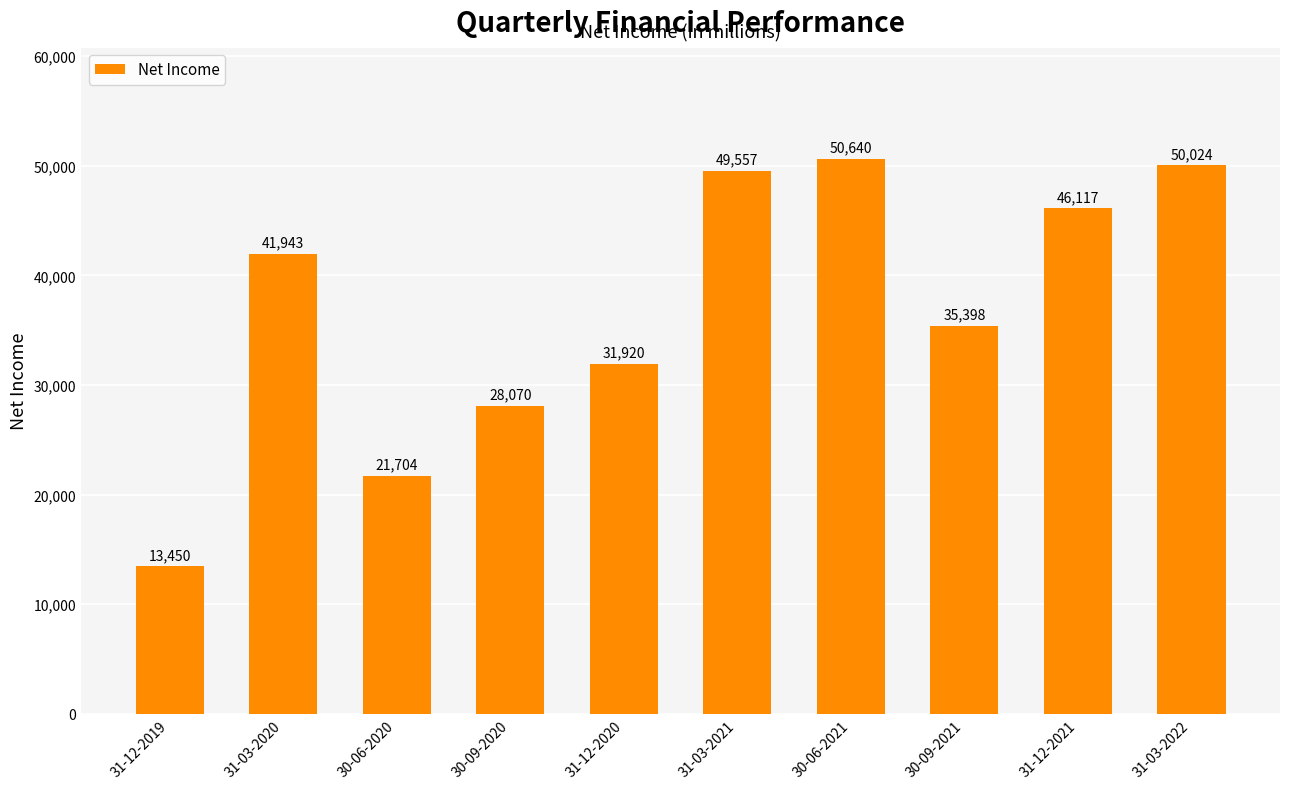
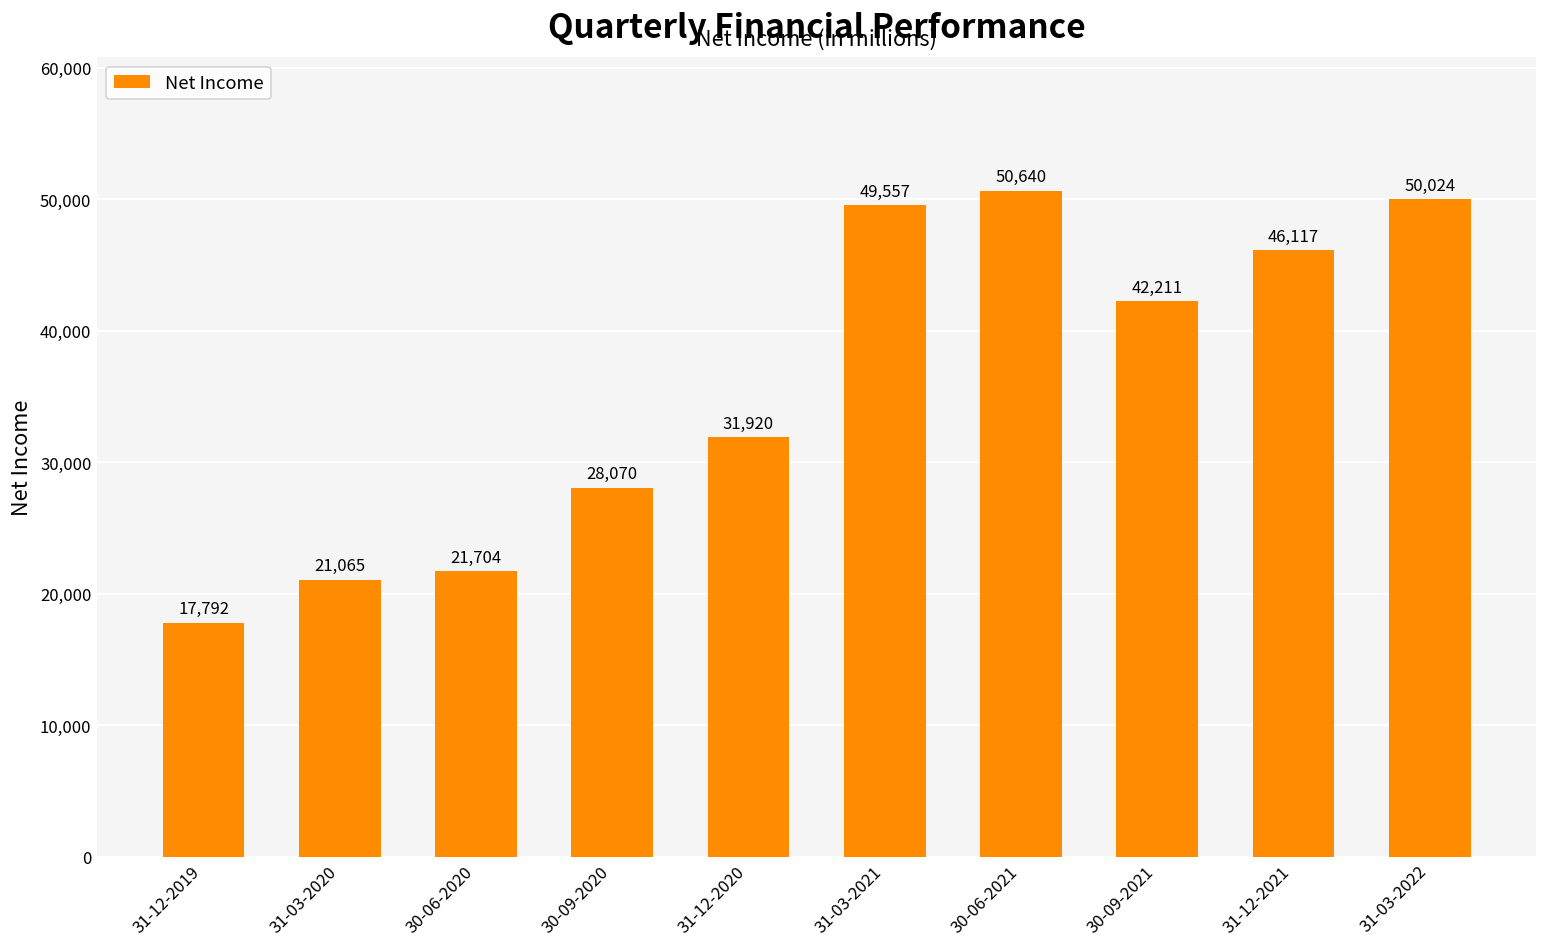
31-12-2019: 13,450 -> 17,792
31-03-2020: 41,943 -> 21,065
30-09-2021: 35,398 -> 42,211
